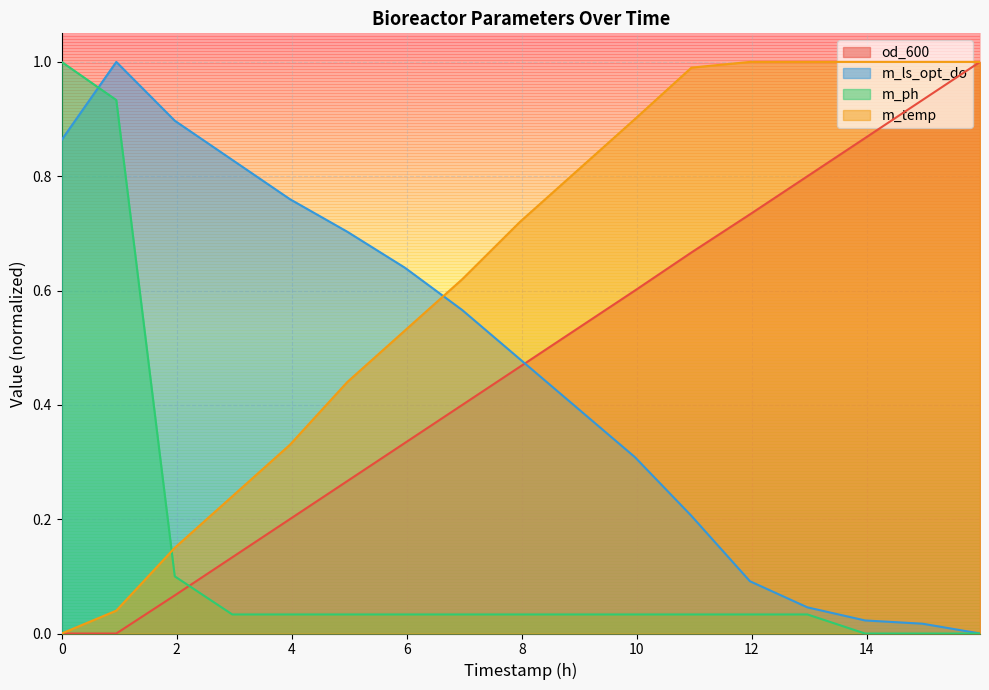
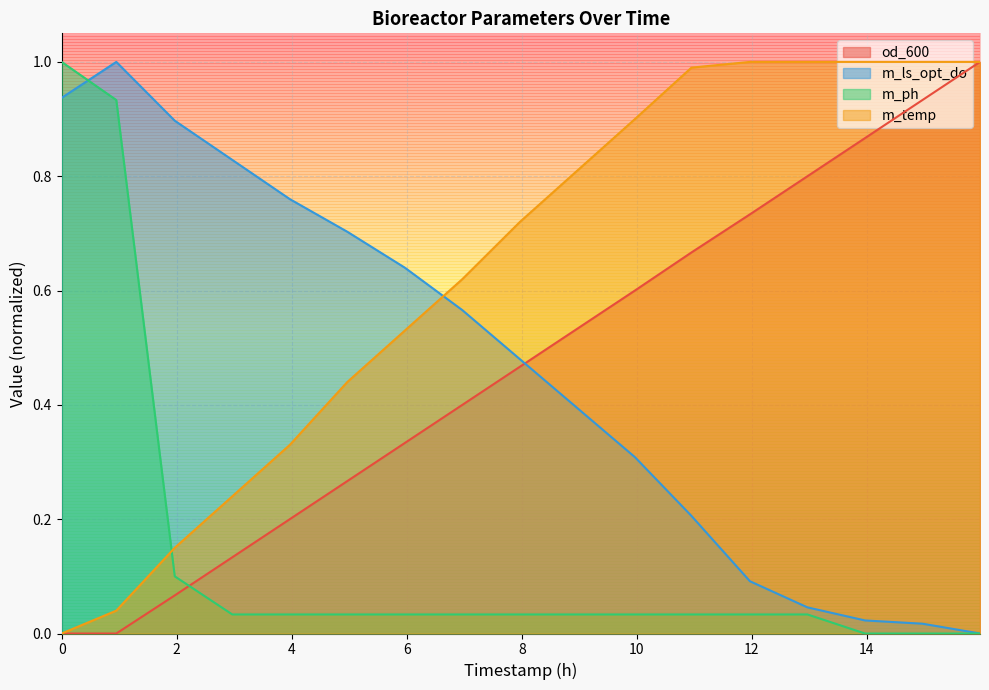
m_ls_opt_do, 0: 0.86 -> 0.94
